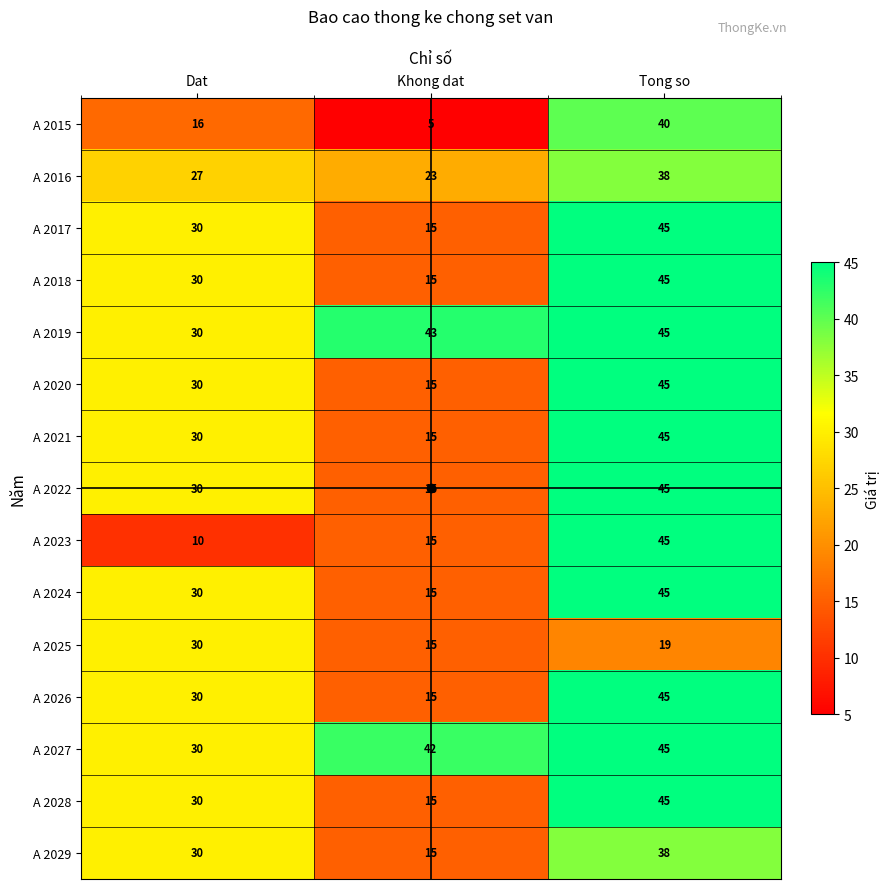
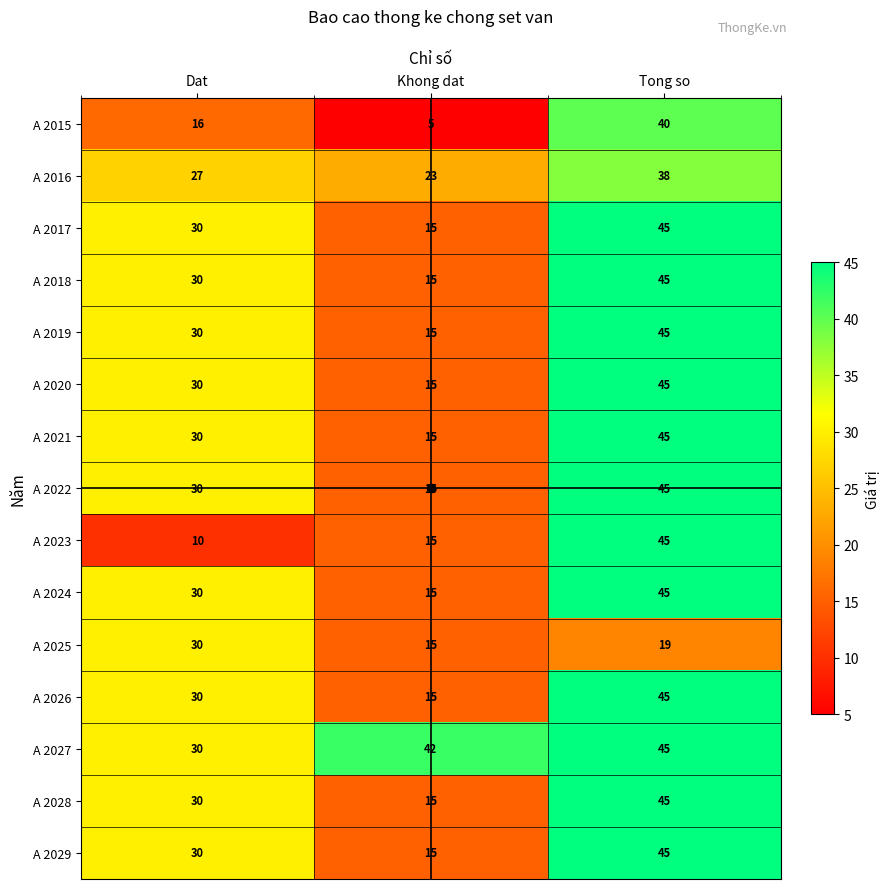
A 2019, Khong dat: 43 -> 15
A 2029, Tong so: 38 -> 45
